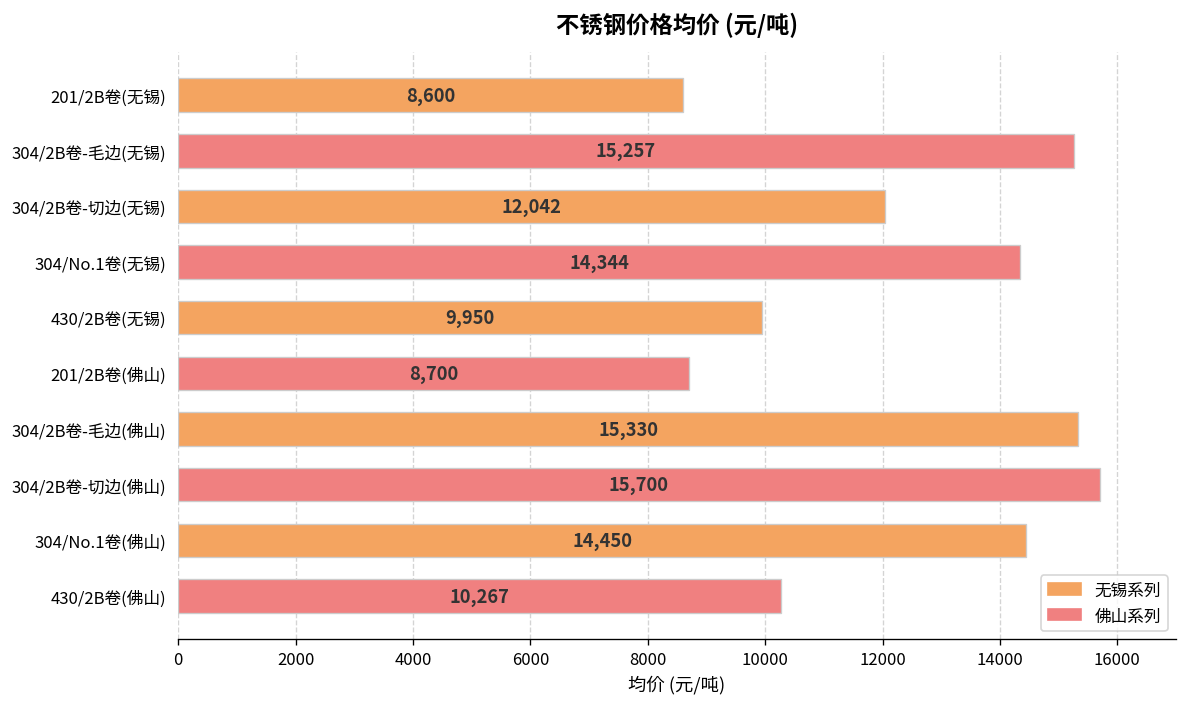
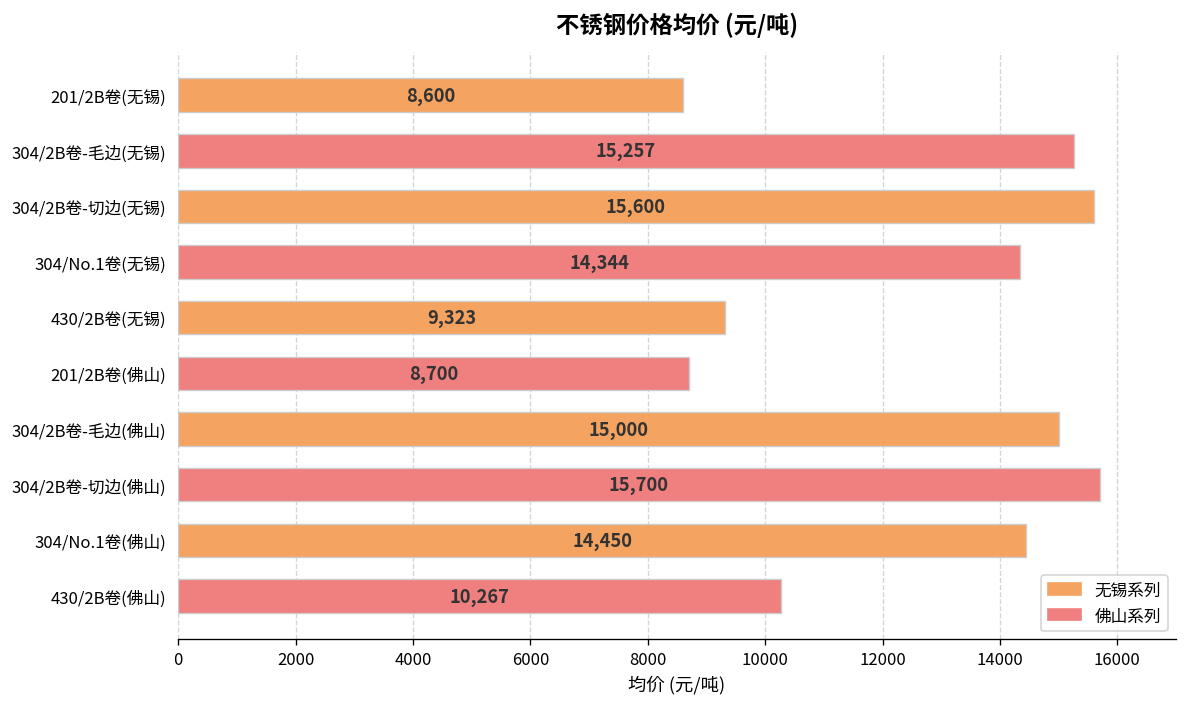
304/2B卷-切边(无锡): 12,042 -> 15,600
430/2B卷(无锡): 9,950 -> 9,323
304/2B卷-毛边(佛山): 15,330 -> 15,000
